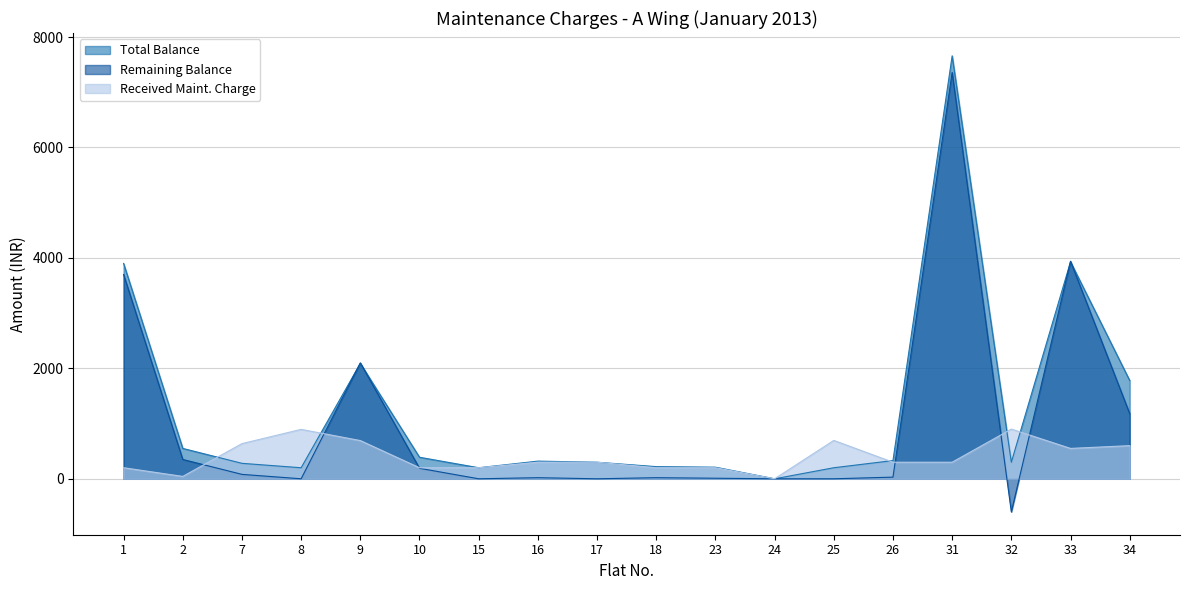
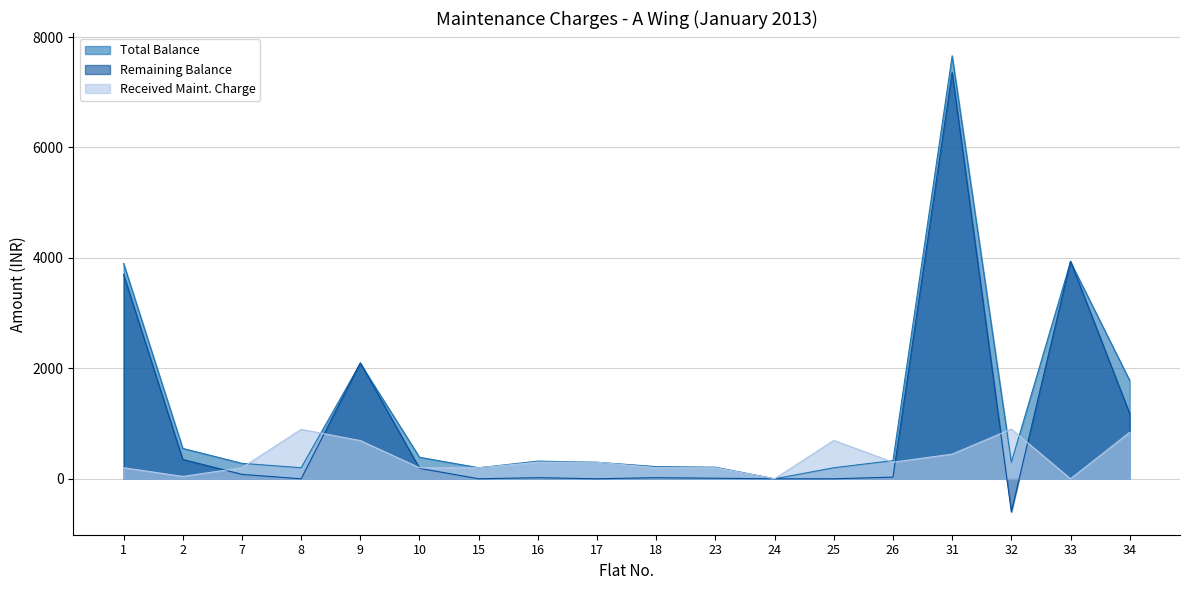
Received Maint. Charge, 7: 600 -> 200
Received Maint. Charge, 31: 300 -> 400
Received Maint. Charge, 33: 600 -> 0
Received Maint. Charge, 34: 600 -> 800
